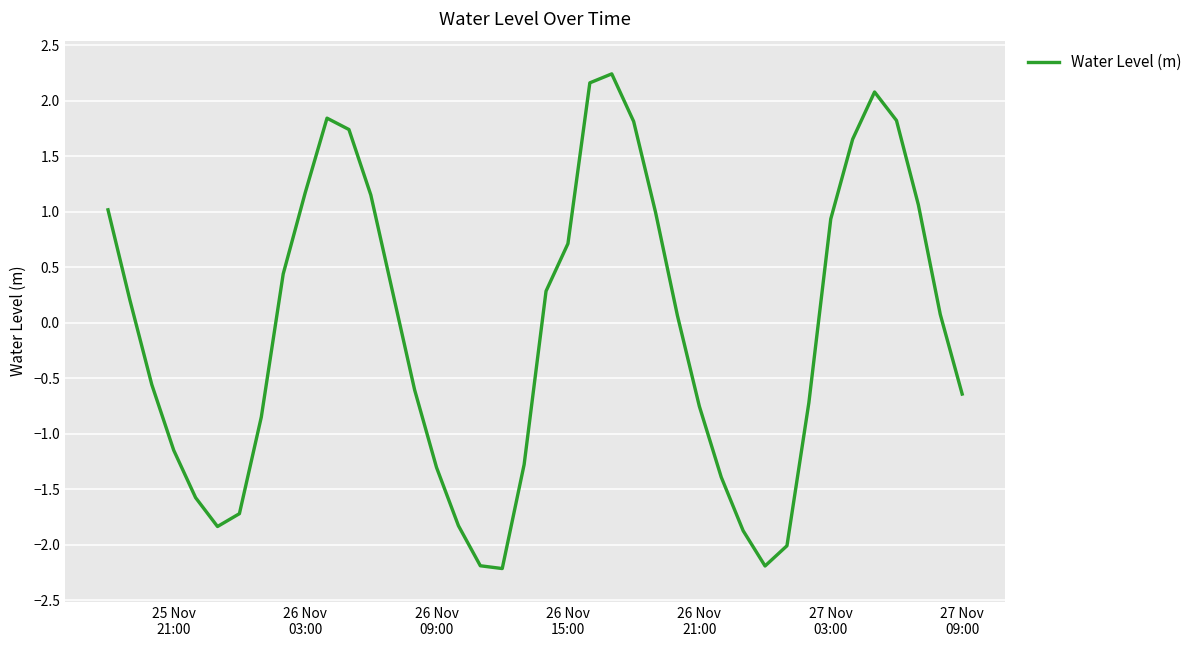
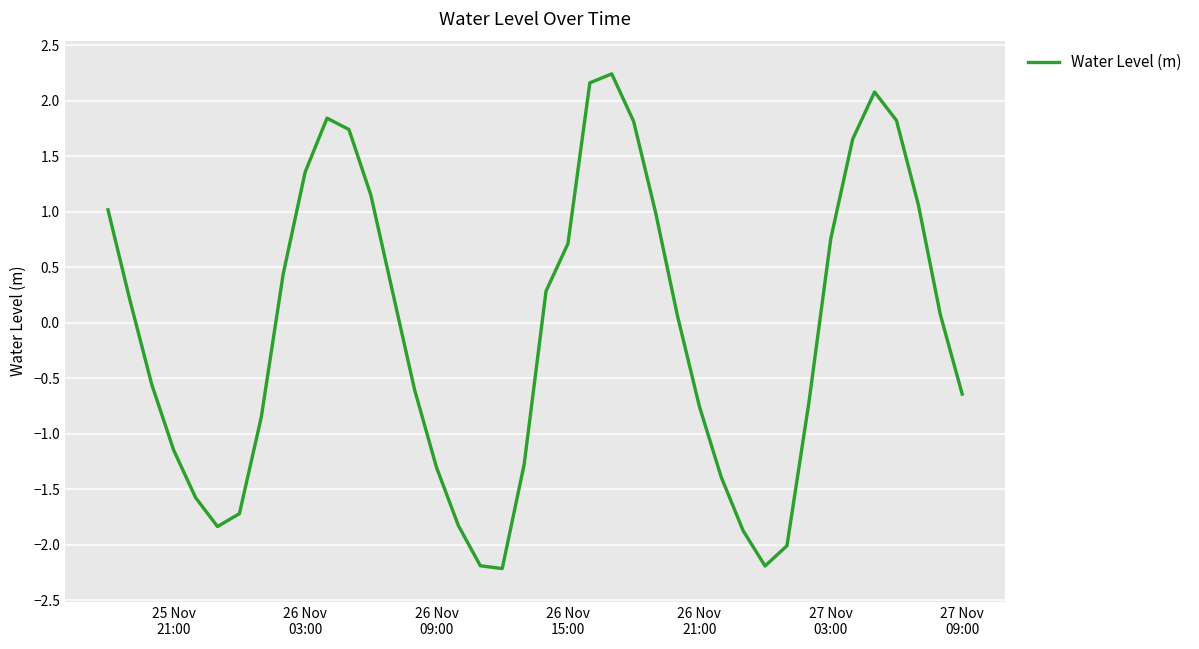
26 Nov 03:00: 1.17 -> 1.36
27 Nov 03:00: 0.94 -> 0.76
